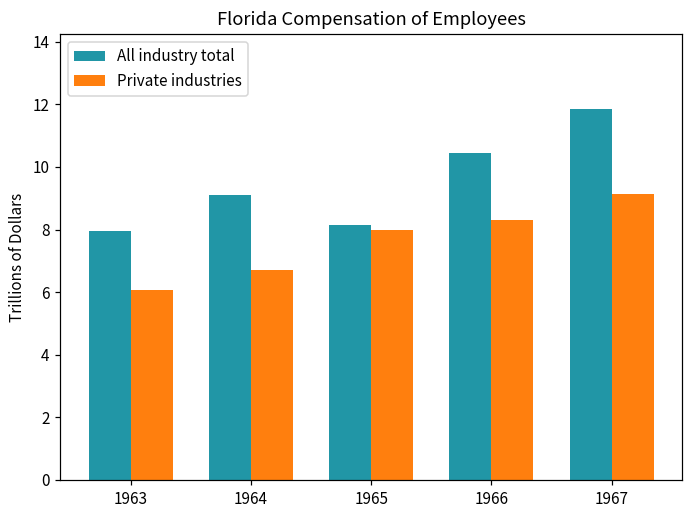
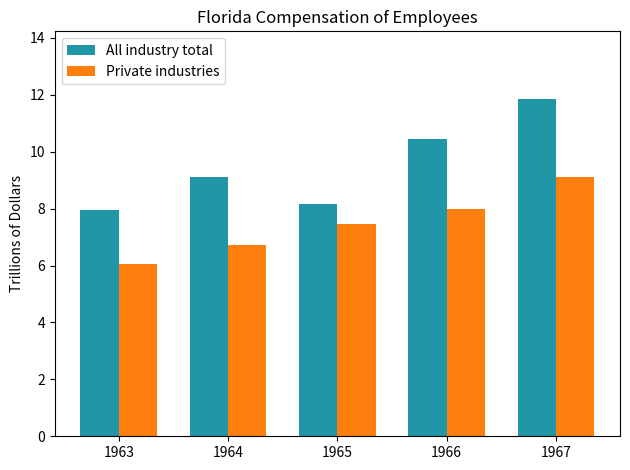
Private industries, 1965: 8.0 -> 7.5
Private industries, 1966: 8.3 -> 8.0
